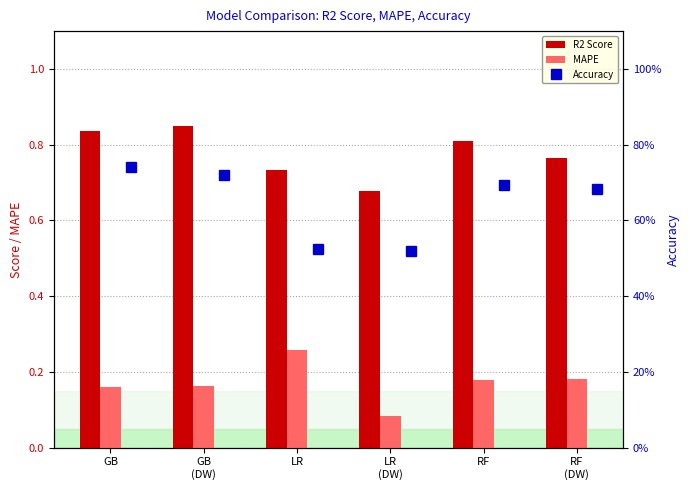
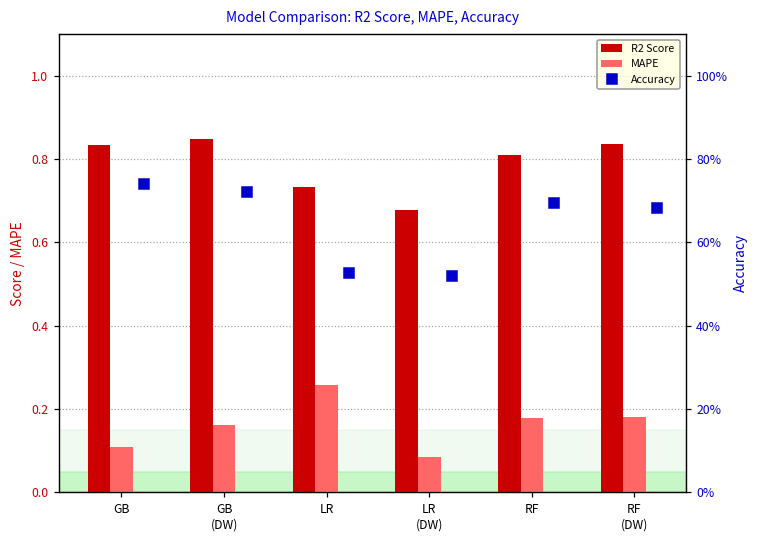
MAPE, GB: 0.16 -> 0.11
R2 Score, RF (DW): 0.77 -> 0.84
